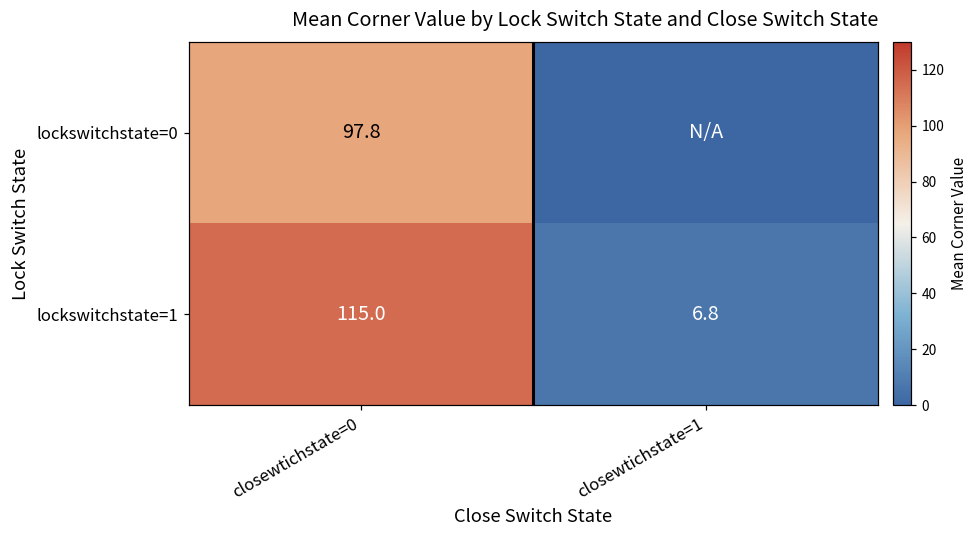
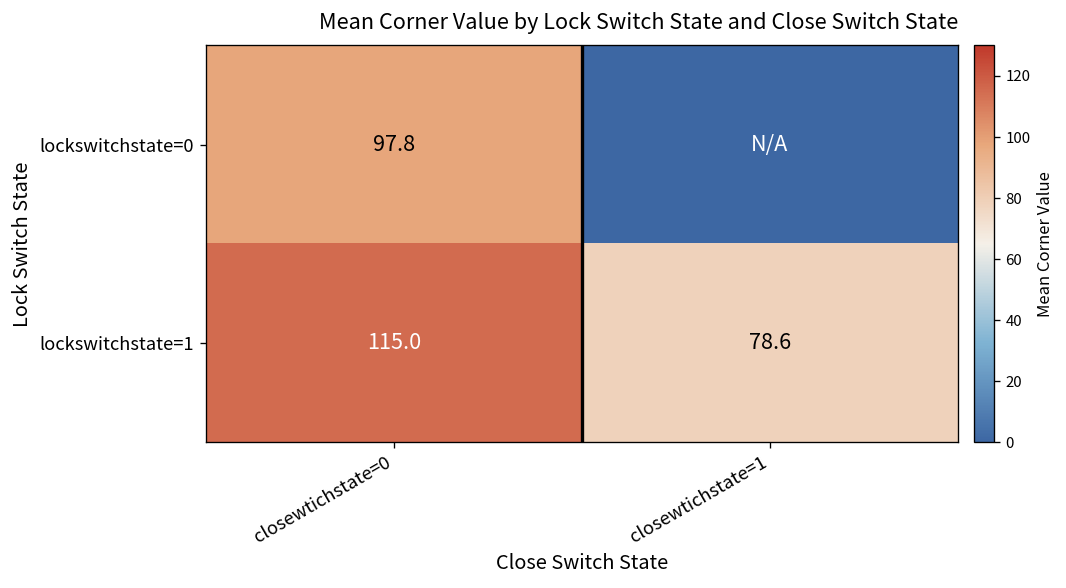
lockswitchstate=1, closewtichstate=1: 6.8 -> 78.6
